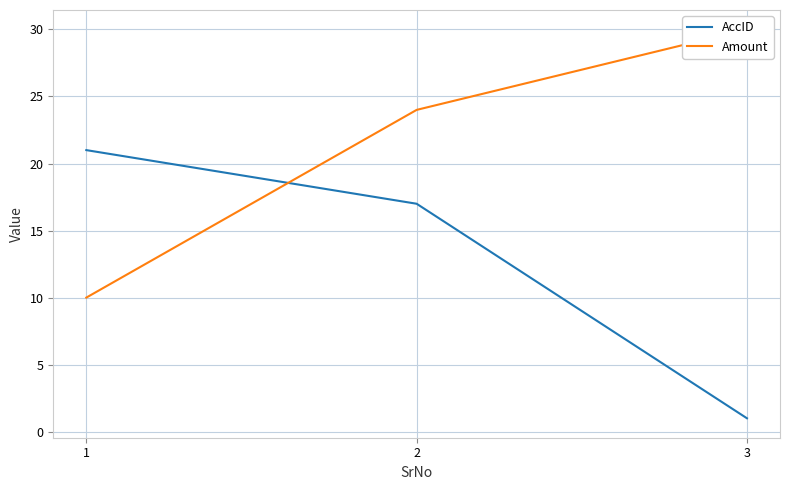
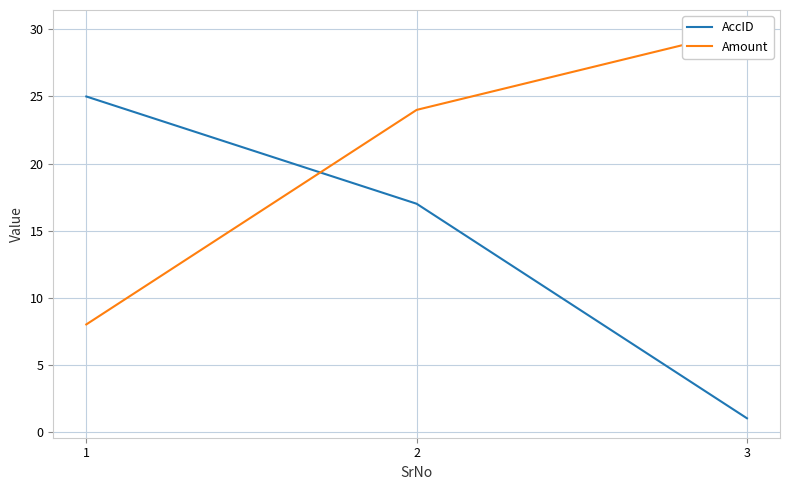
AccID, 1: 21 -> 25
Amount, 1: 10 -> 8
